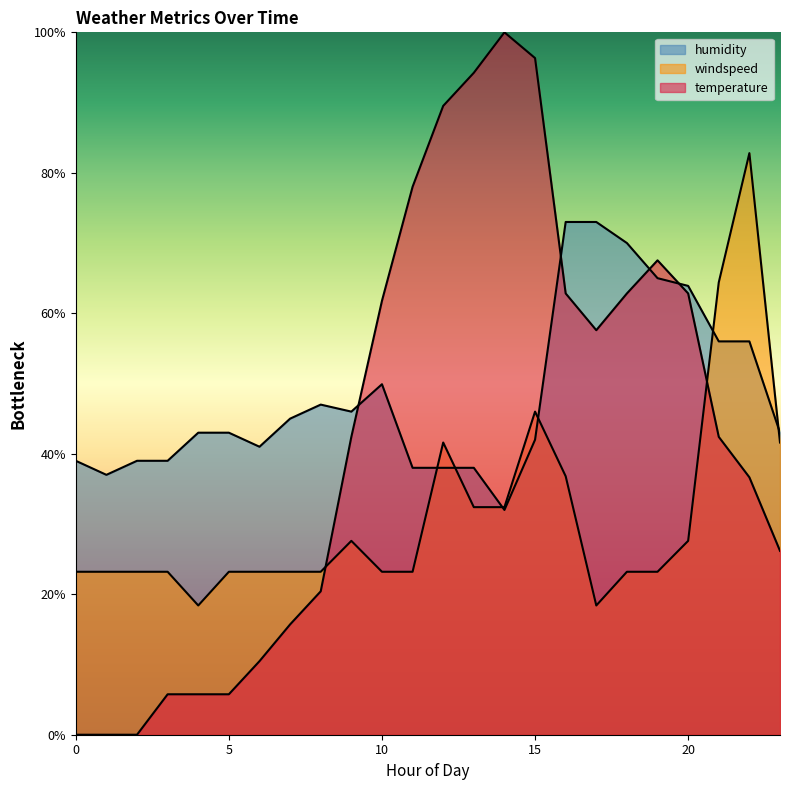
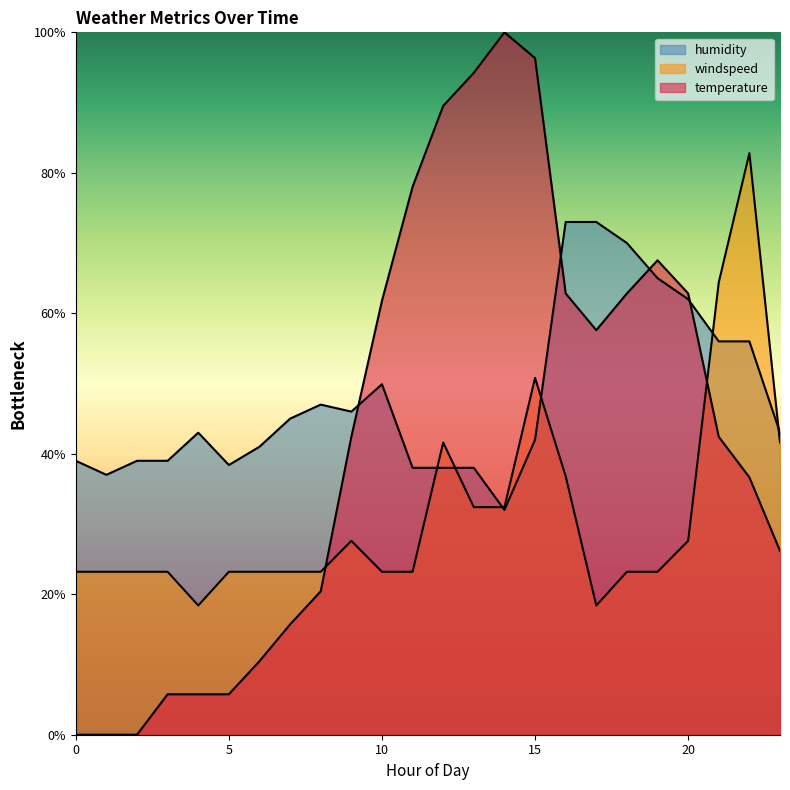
humidity, 5: 43% -> 38%
windspeed, 15: 46% -> 51%
humidity, 20: 64% -> 62%
